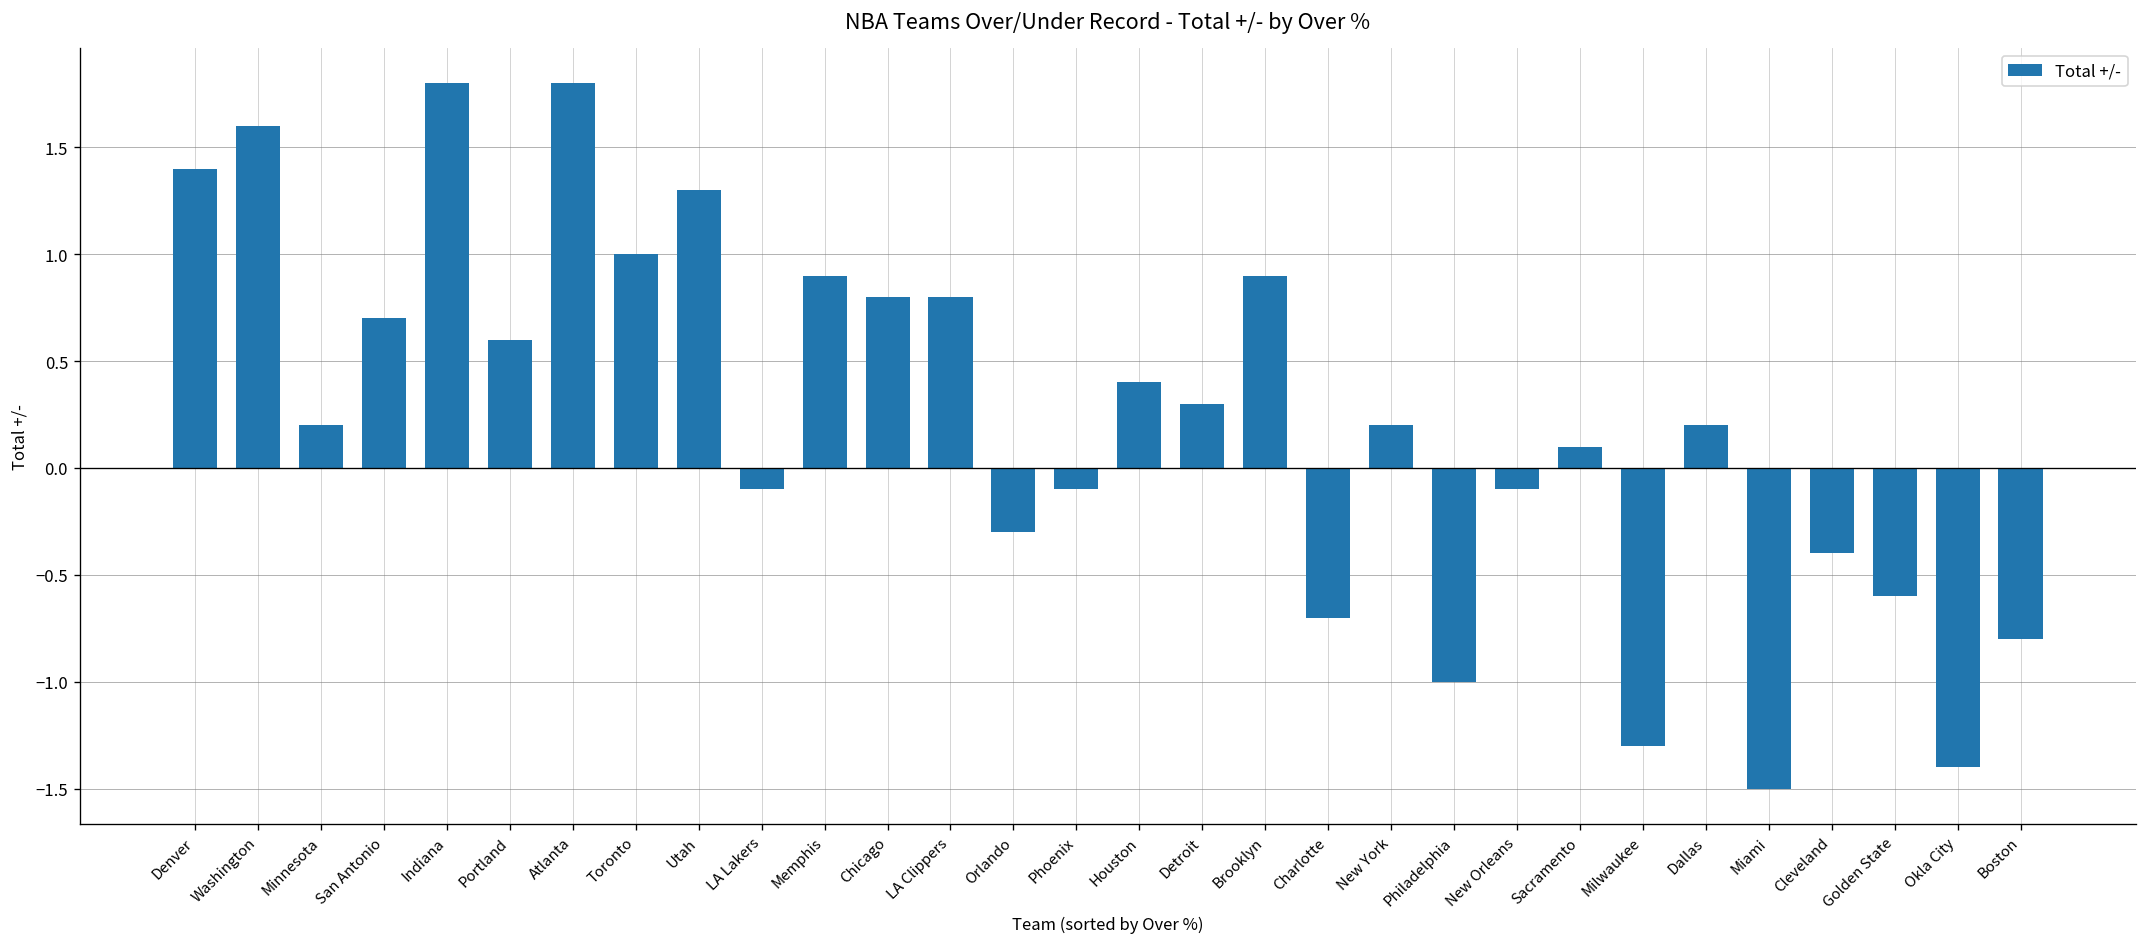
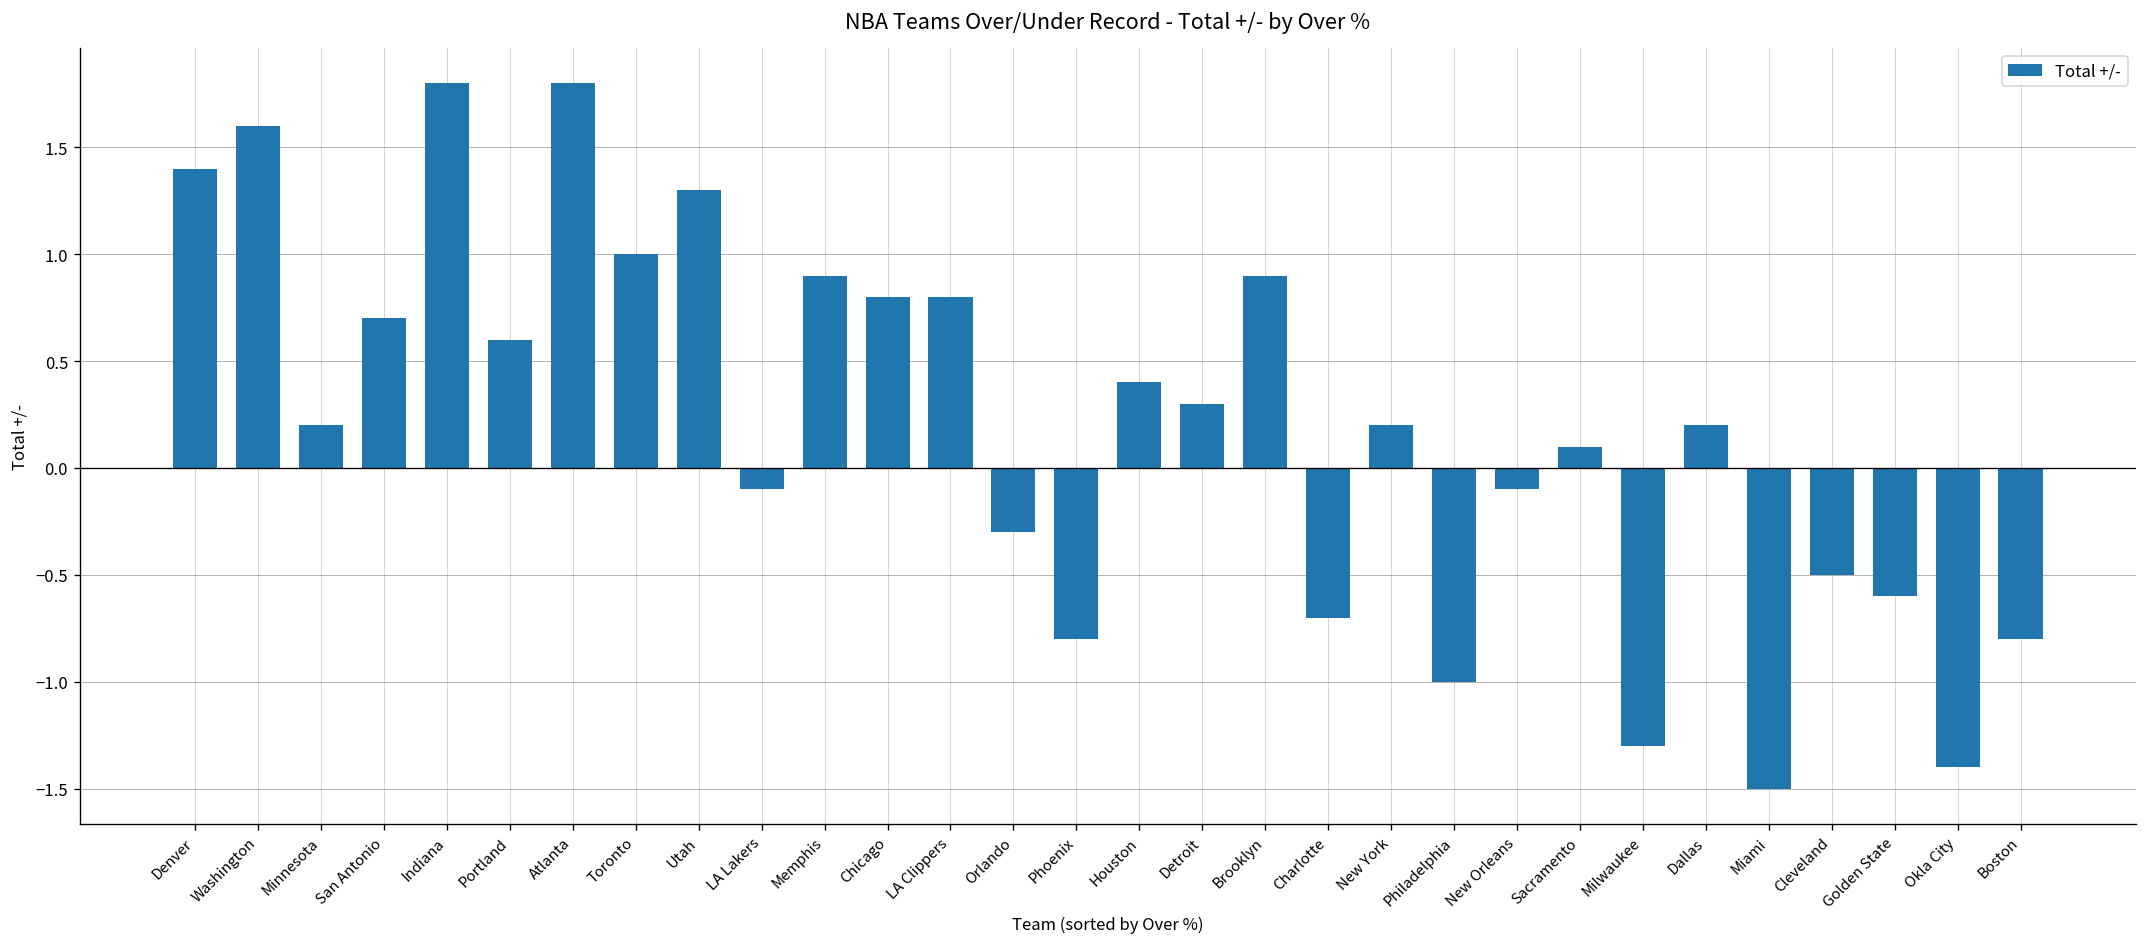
Phoenix: -0.1 -> -0.8
Cleveland: -0.4 -> -0.5
